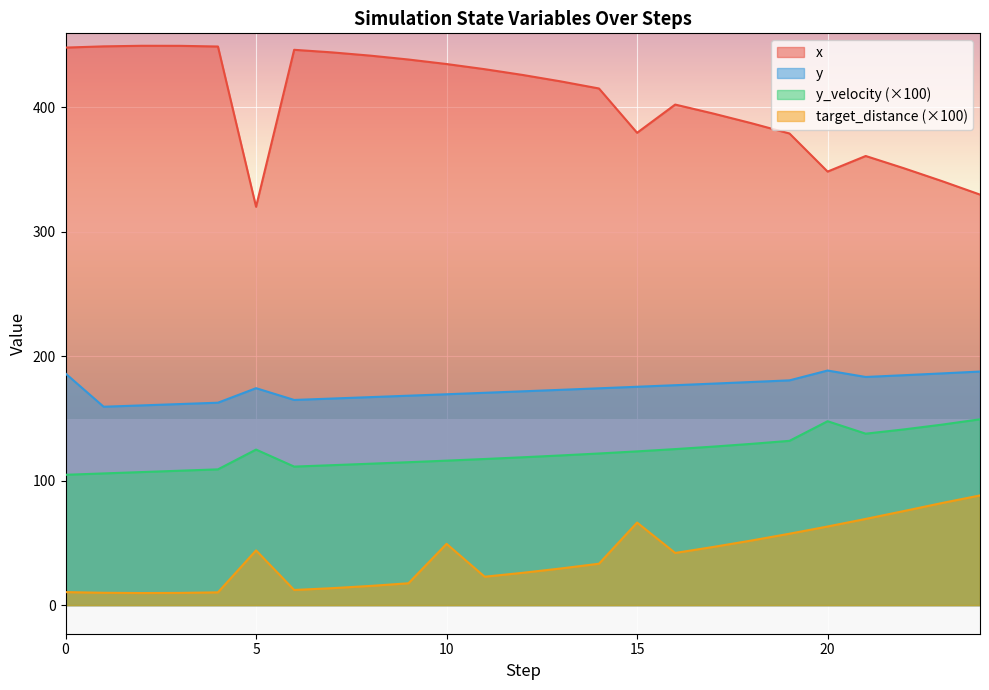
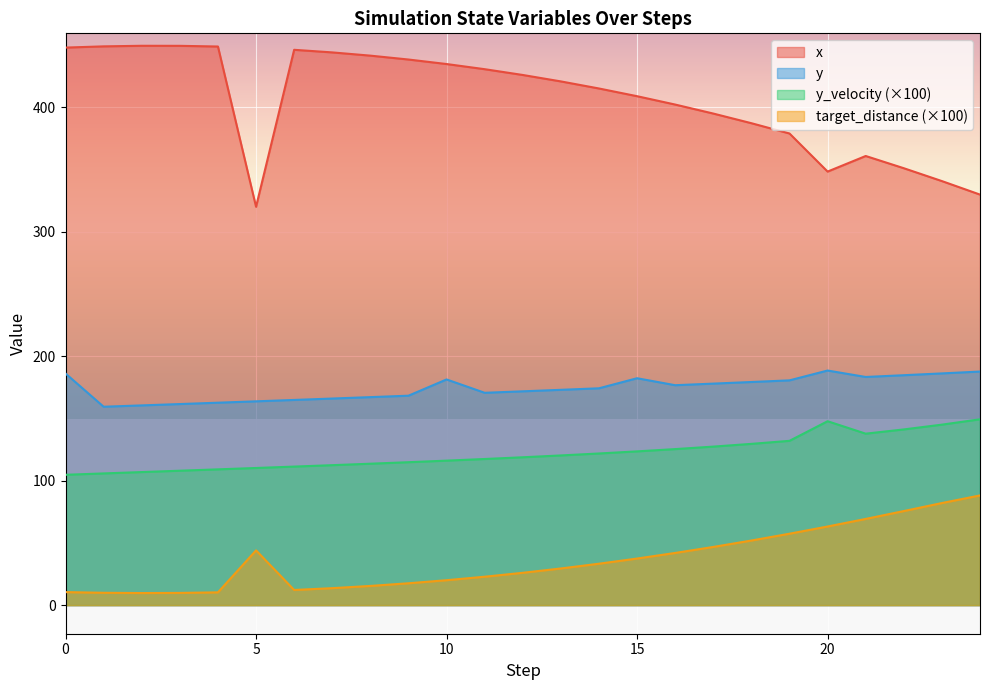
y, 5: 174 -> 164
y_velocity (×100), 5: 125 -> 110
y, 10: 169 -> 181
target_distance (×100), 10: 49 -> 20
x, 15: 380 -> 409
y, 15: 175 -> 182
target_distance (×100), 15: 66 -> 37
